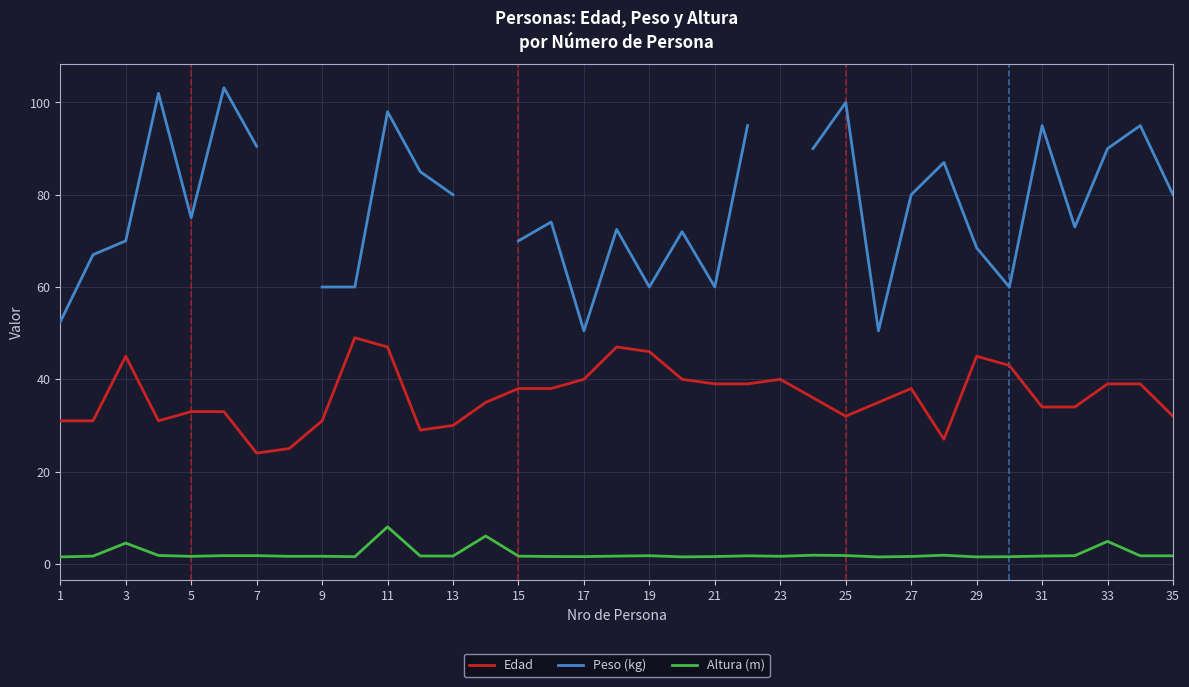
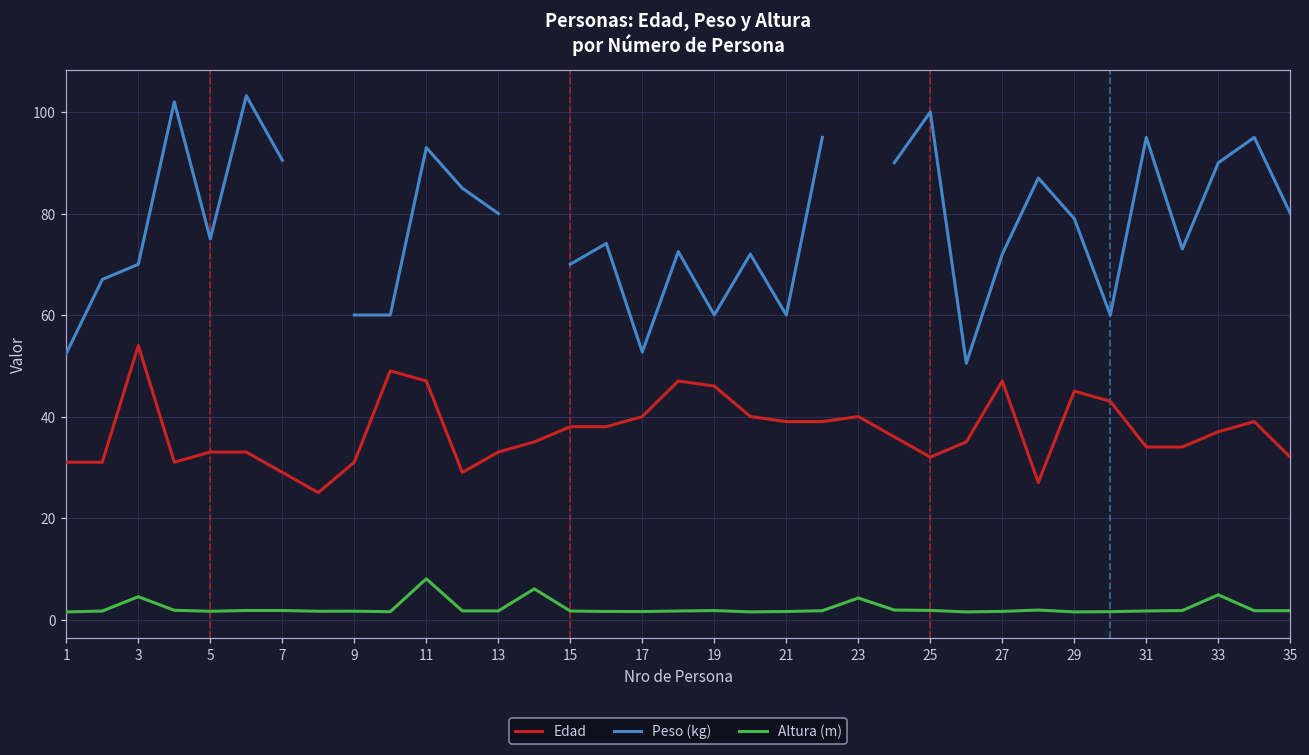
Edad, 3: 45 -> 54
Edad, 7: 24 -> 29
Peso (kg), 11: 98 -> 93
Edad, 13: 30 -> 33
Peso (kg), 17: 51 -> 53
Altura (m), 23: 2 -> 4
Edad, 27: 38 -> 47
Peso (kg), 27: 80 -> 72
Peso (kg), 29: 69 -> 79
Edad, 33: 39 -> 37
